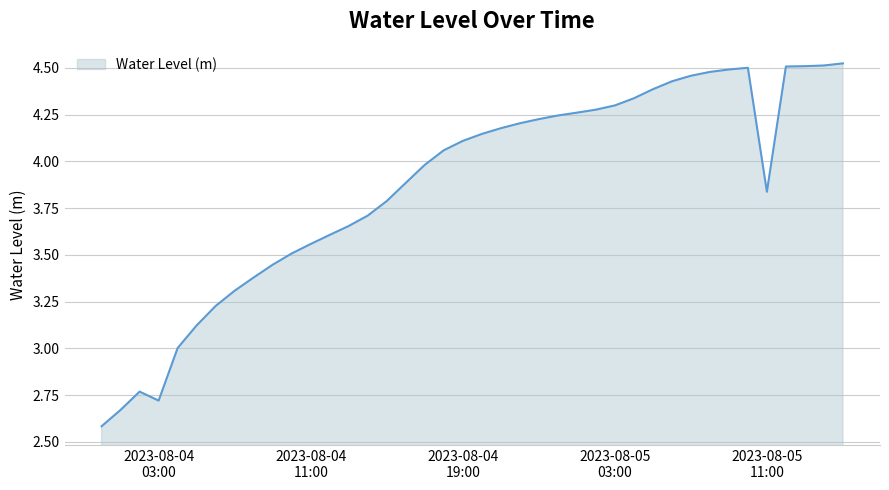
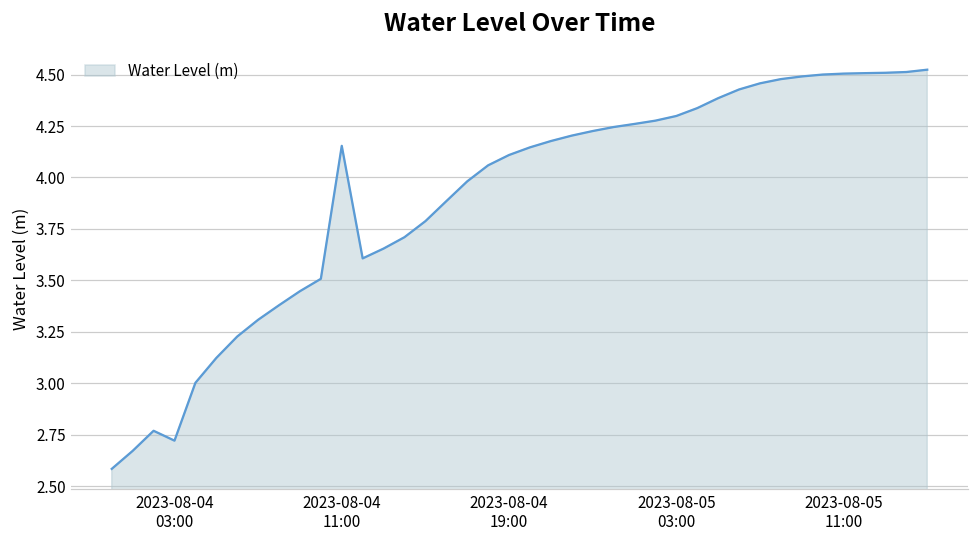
2023-08-04 11:00: 3.56 -> 4.15
2023-08-05 11:00: 3.84 -> 4.50
